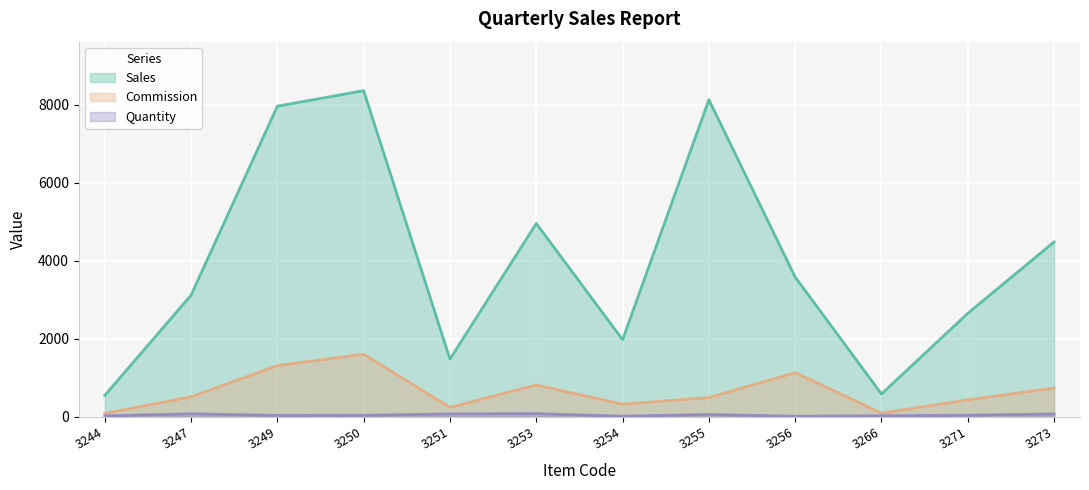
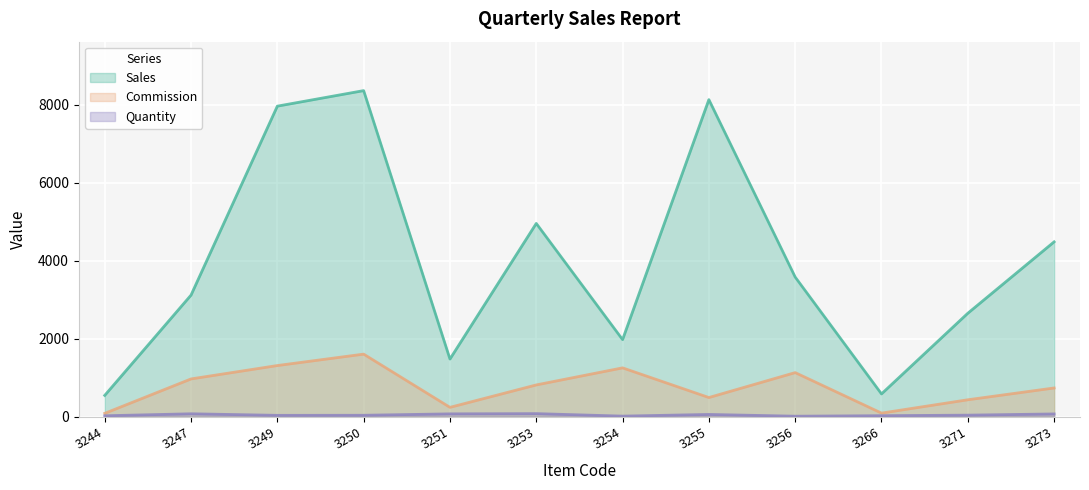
Commission, 3247: 500 -> 1000
Commission, 3254: 300 -> 1300
